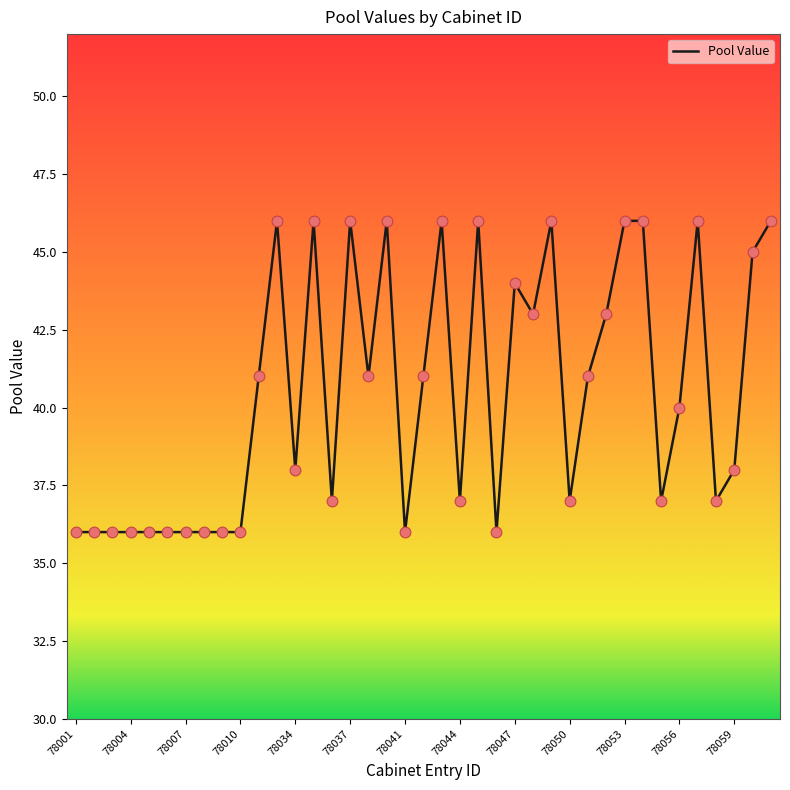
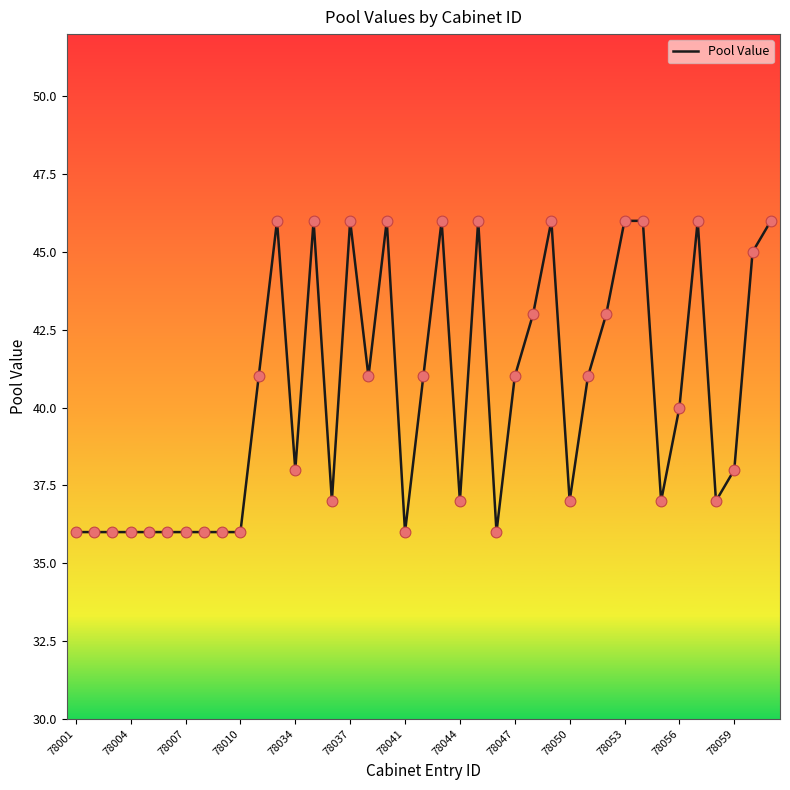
78047: 44 -> 41
